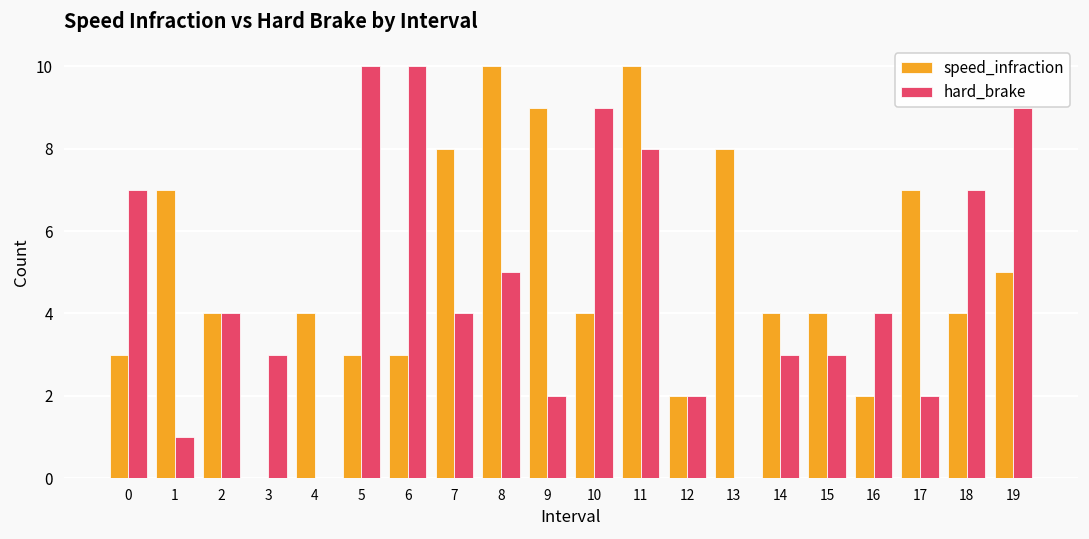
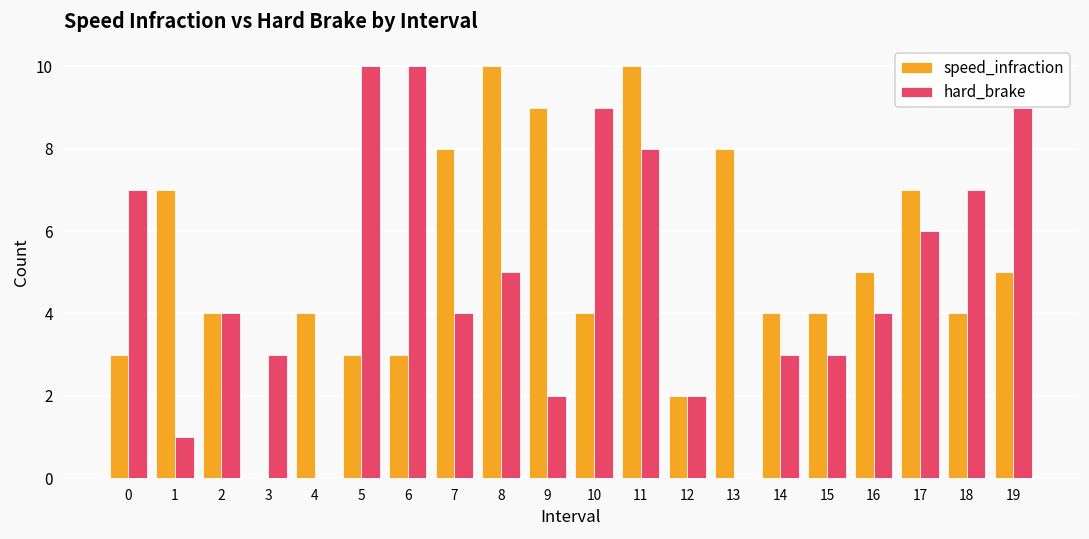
speed_infraction, 16: 2 -> 5
hard_brake, 17: 2 -> 6
